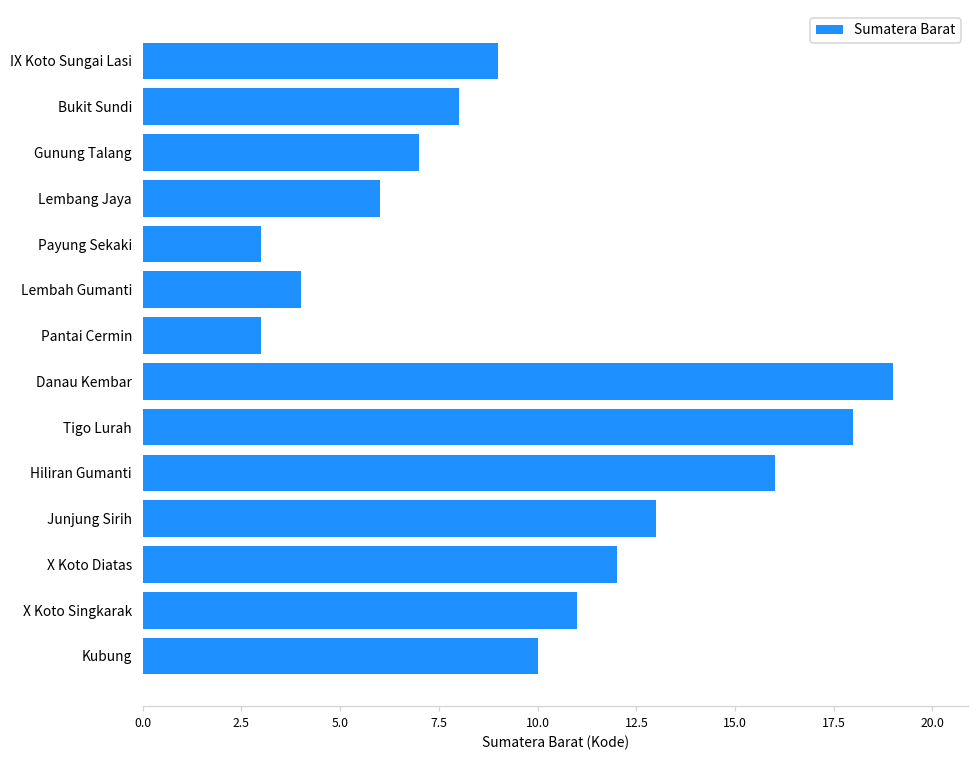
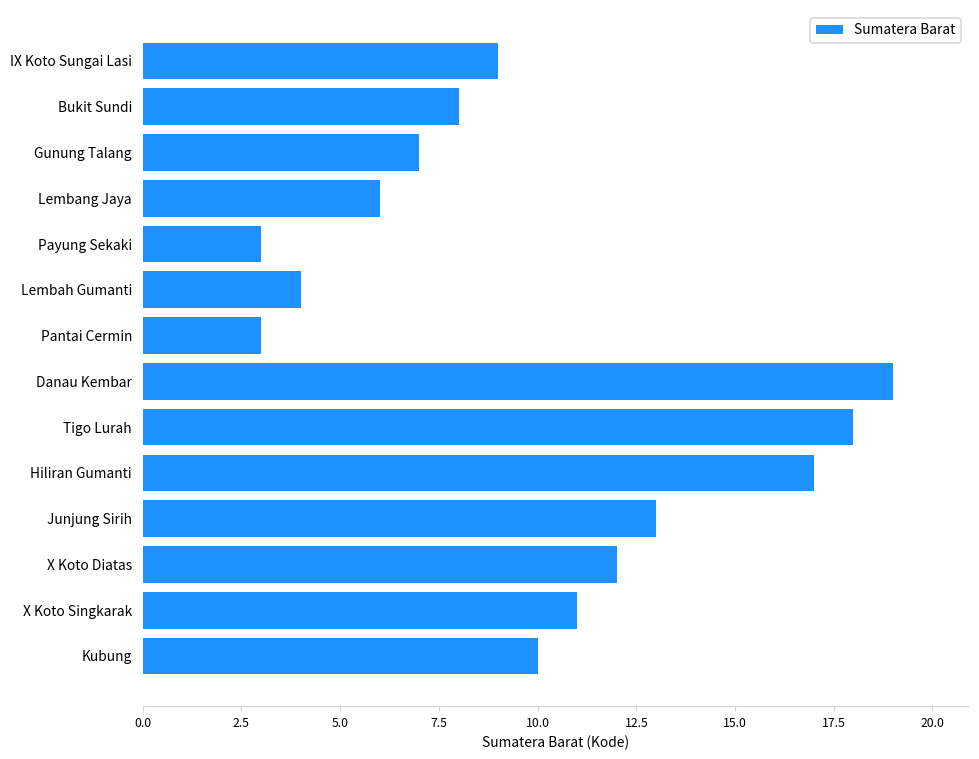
Hiliran Gumanti: 16 -> 17
